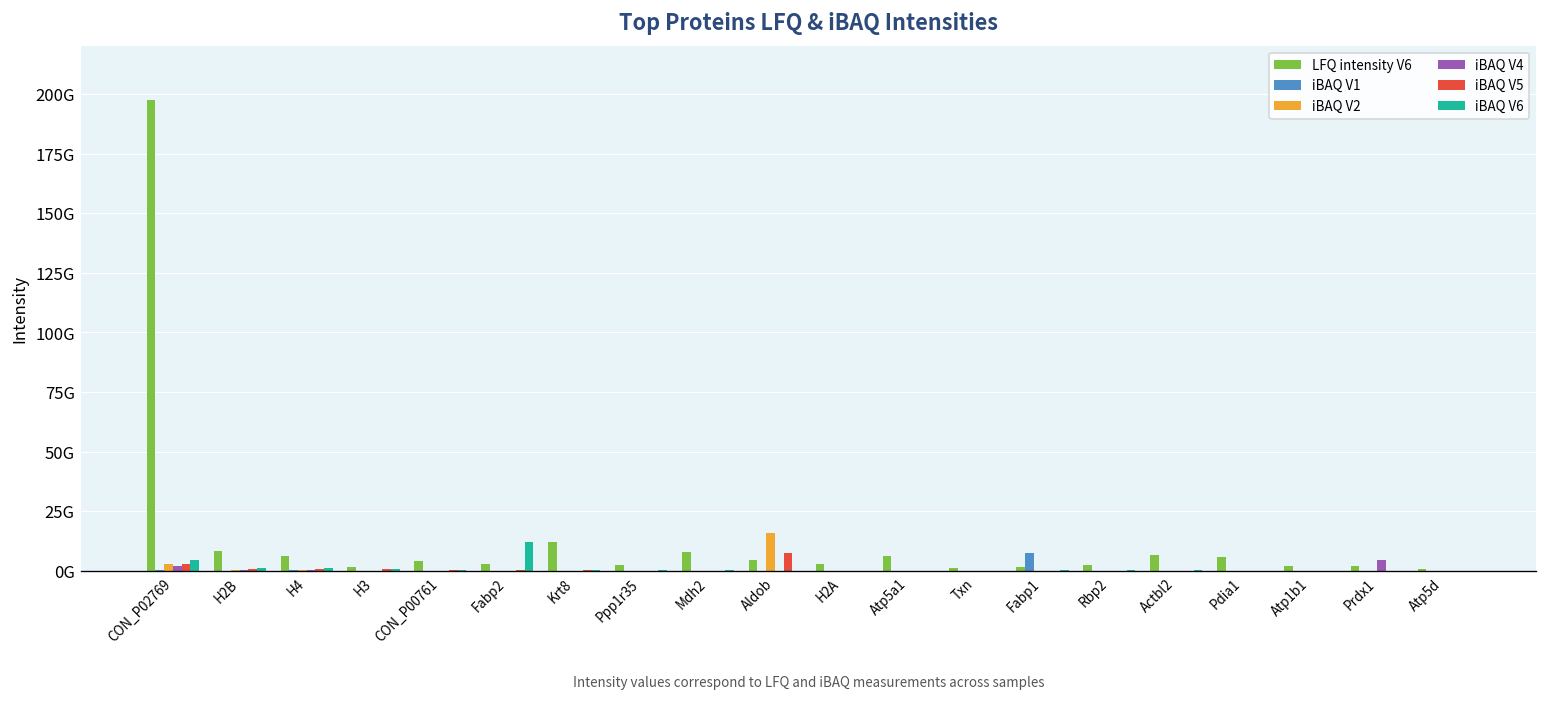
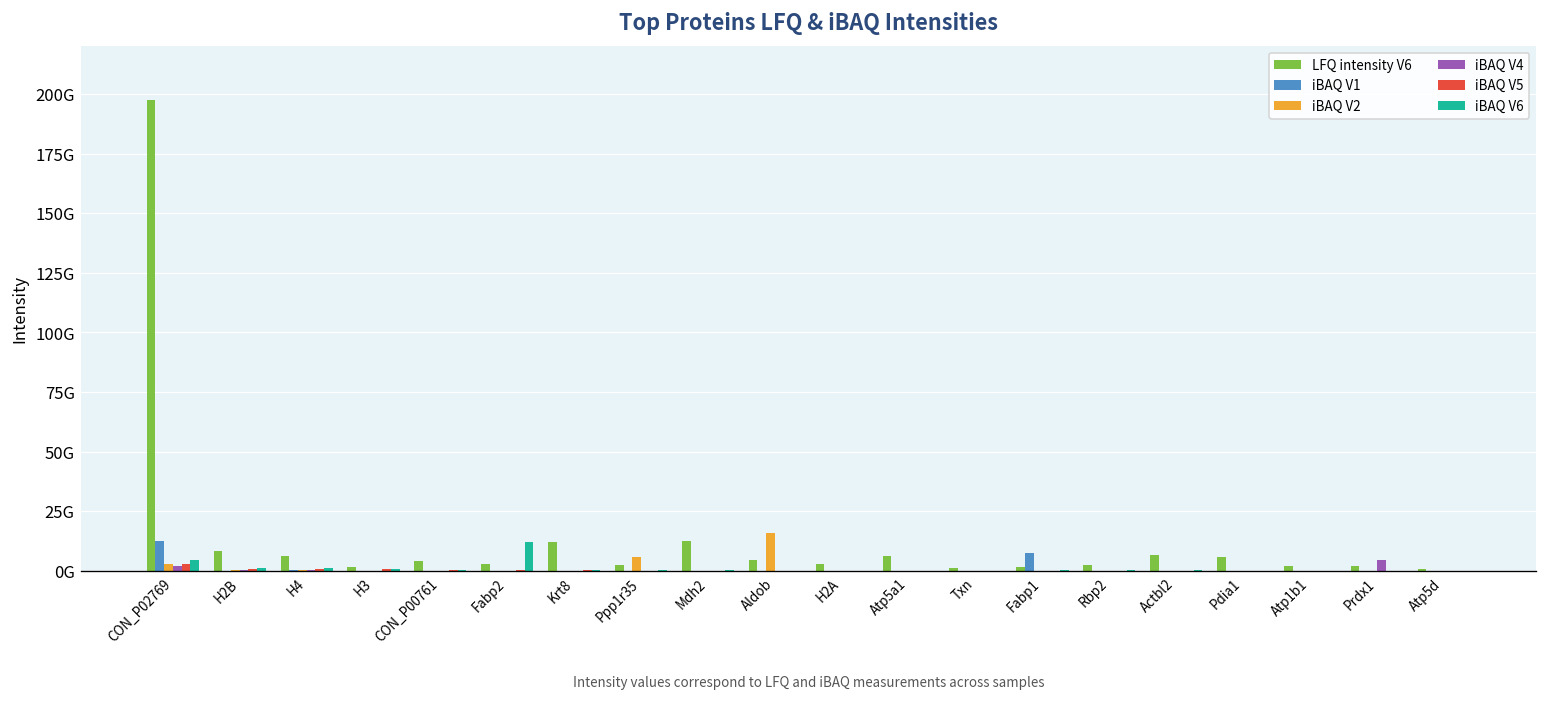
iBAQ V1, CON_P02769: 1000000000 -> 13000000000
iBAQ V2, Ppp1r35: 0 -> 6000000000
LFQ intensity V6, Mdh2: 8000000000 -> 13000000000
iBAQ V5, Aldob: 8000000000 -> 0
